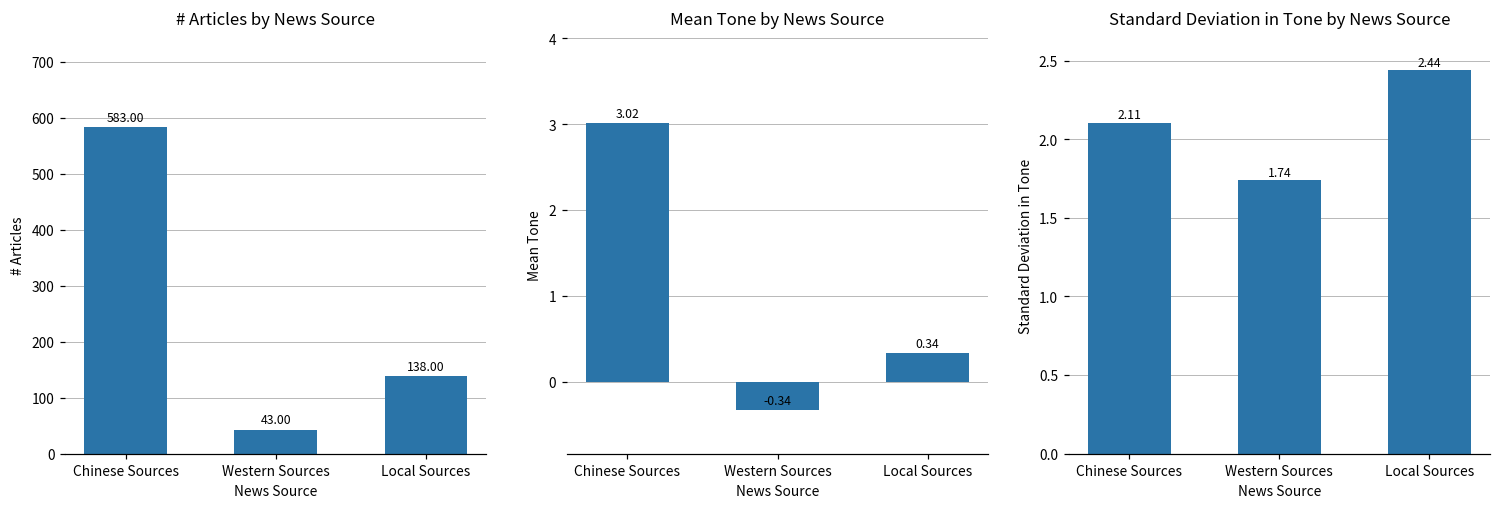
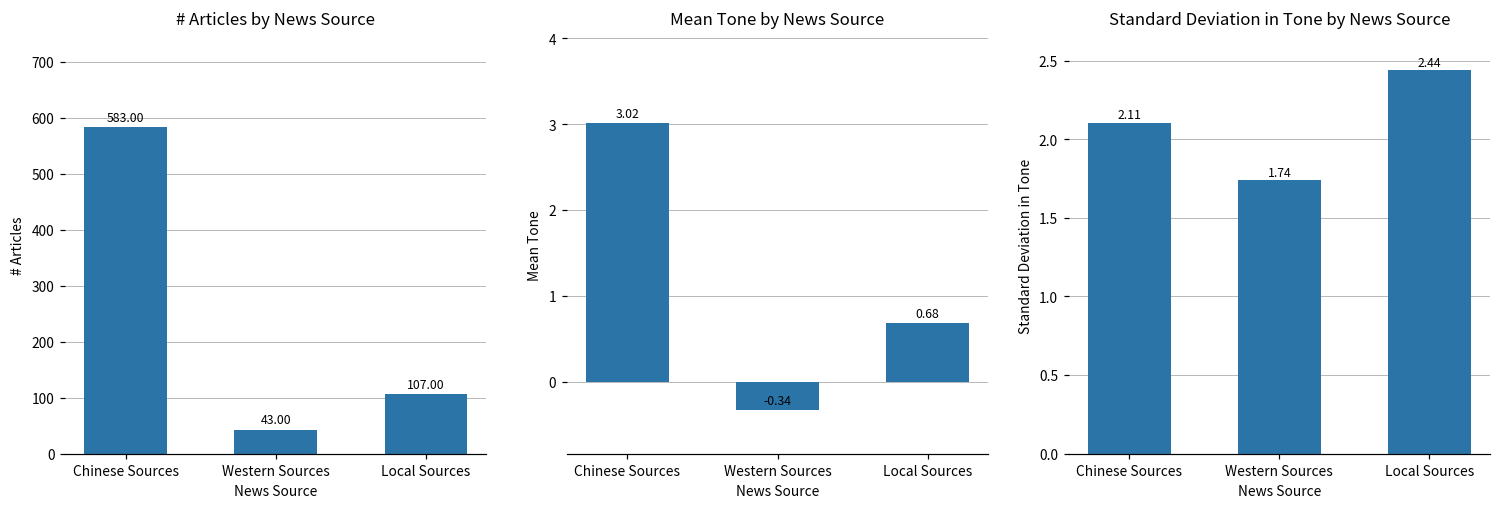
# Articles by News Source, Local Sources: 138.00 -> 107.00
Mean Tone by News Source, Local Sources: 0.34 -> 0.68
